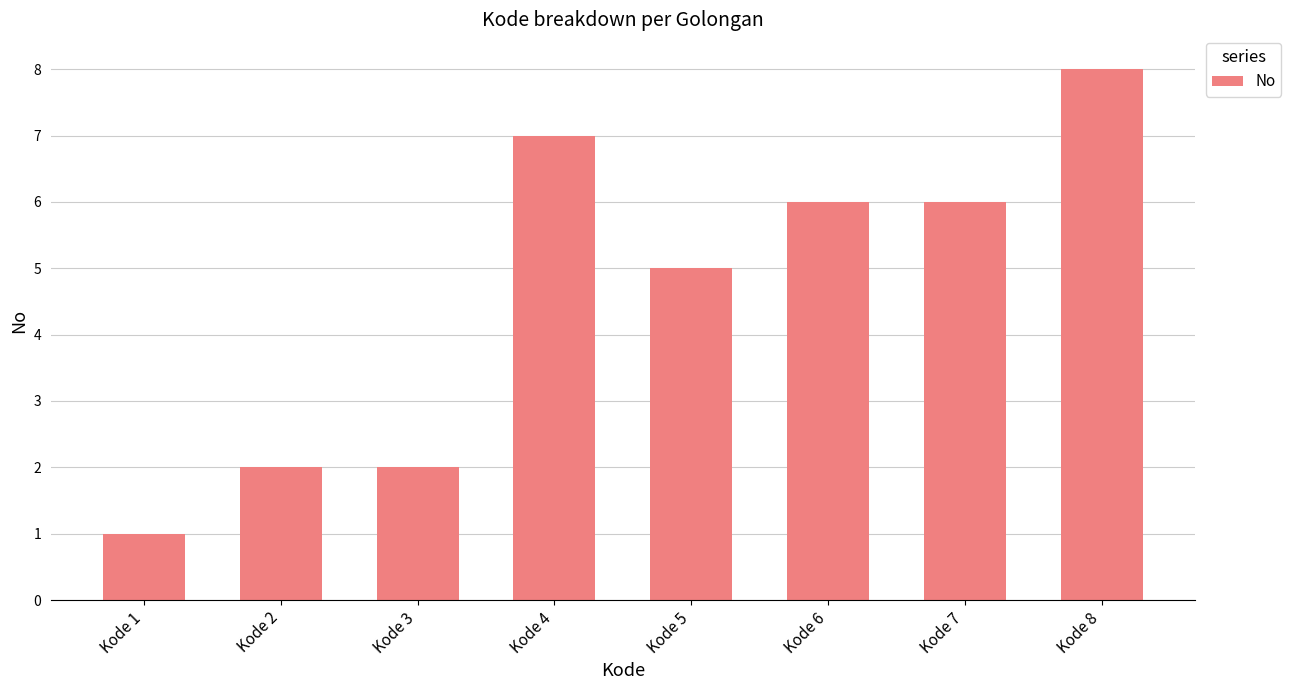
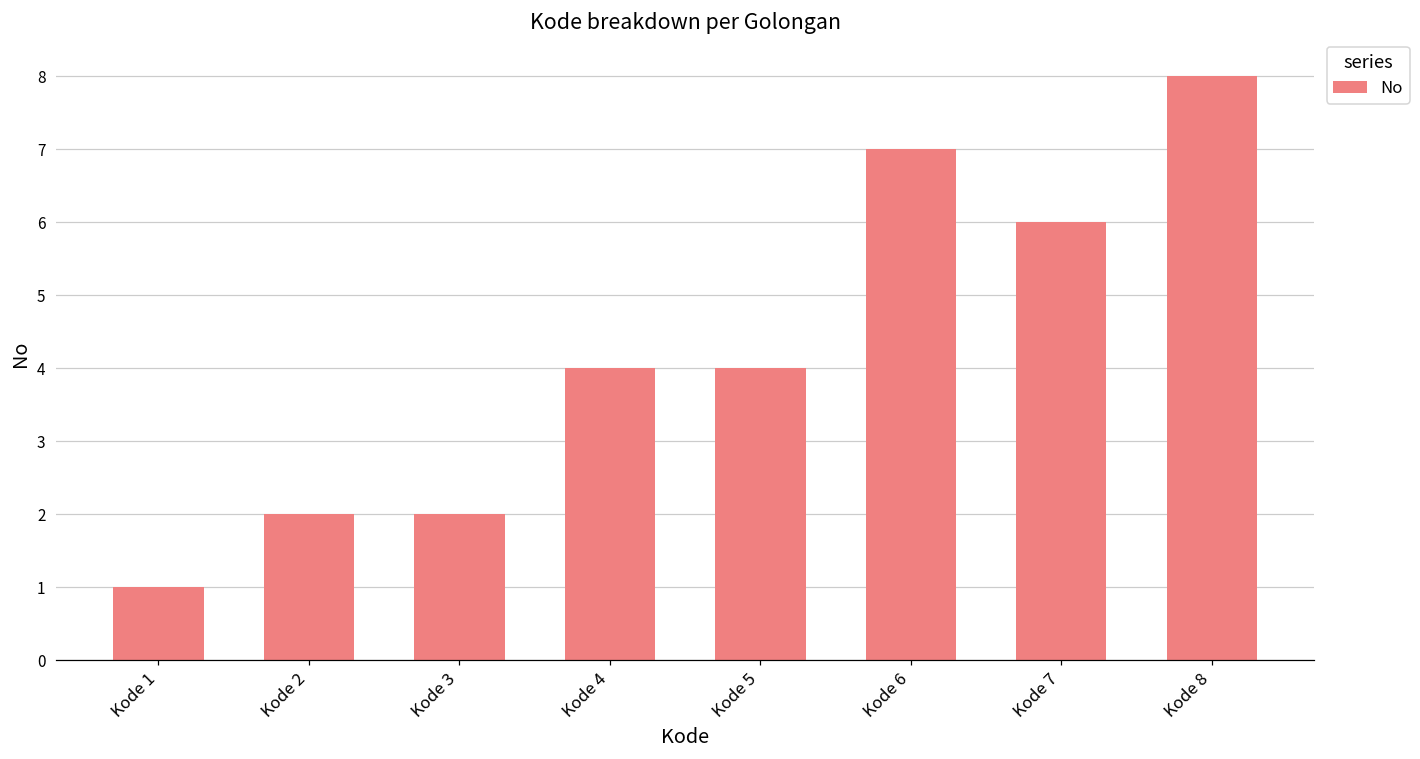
Kode 4: 7 -> 4
Kode 5: 5 -> 4
Kode 6: 6 -> 7
